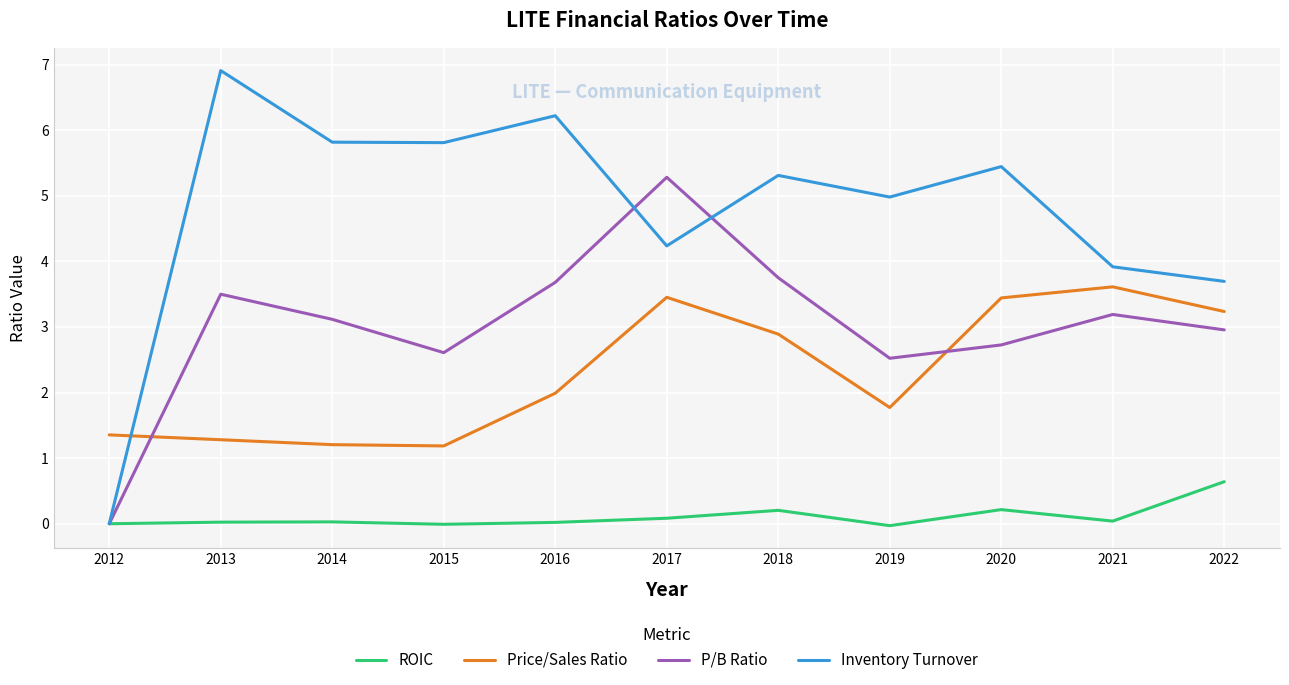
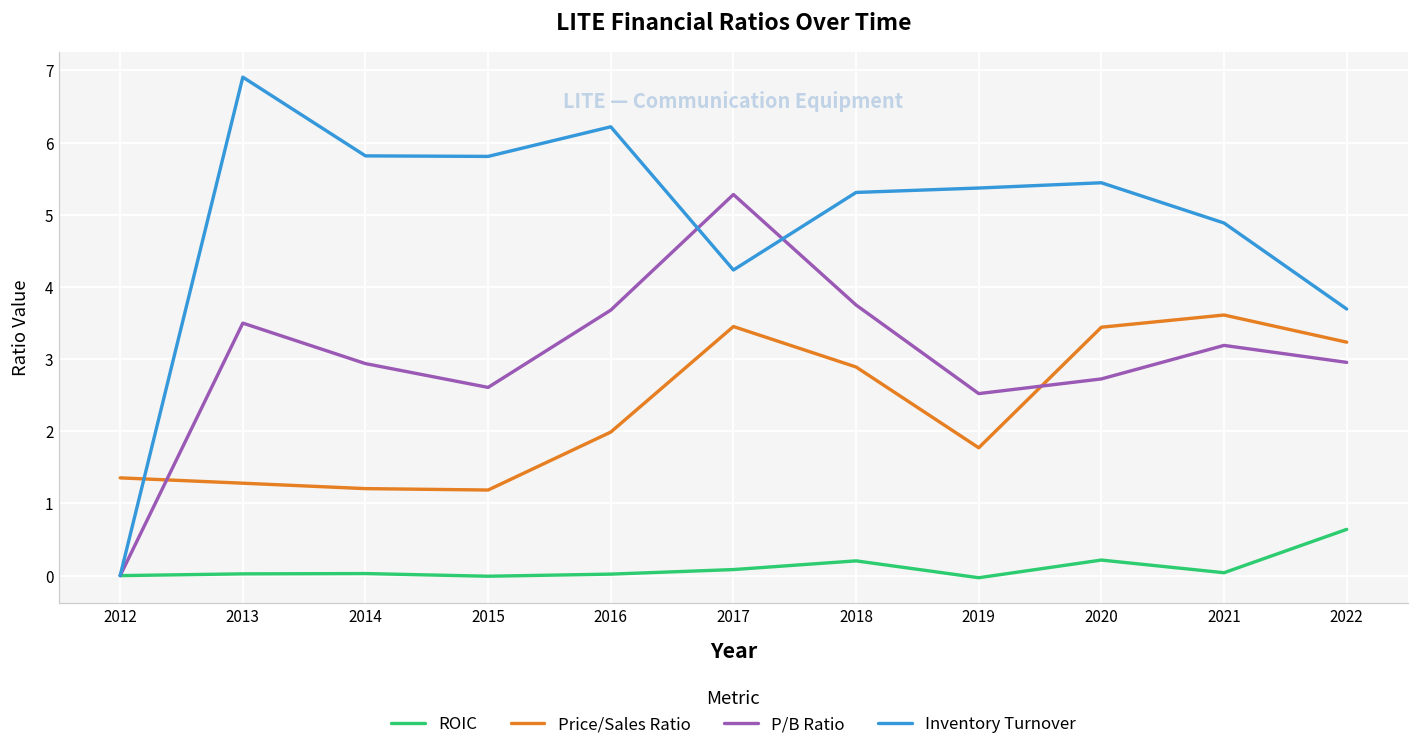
P/B Ratio, 2014: 3.1 -> 2.9
Inventory Turnover, 2019: 5.0 -> 5.4
Inventory Turnover, 2021: 3.9 -> 4.9
